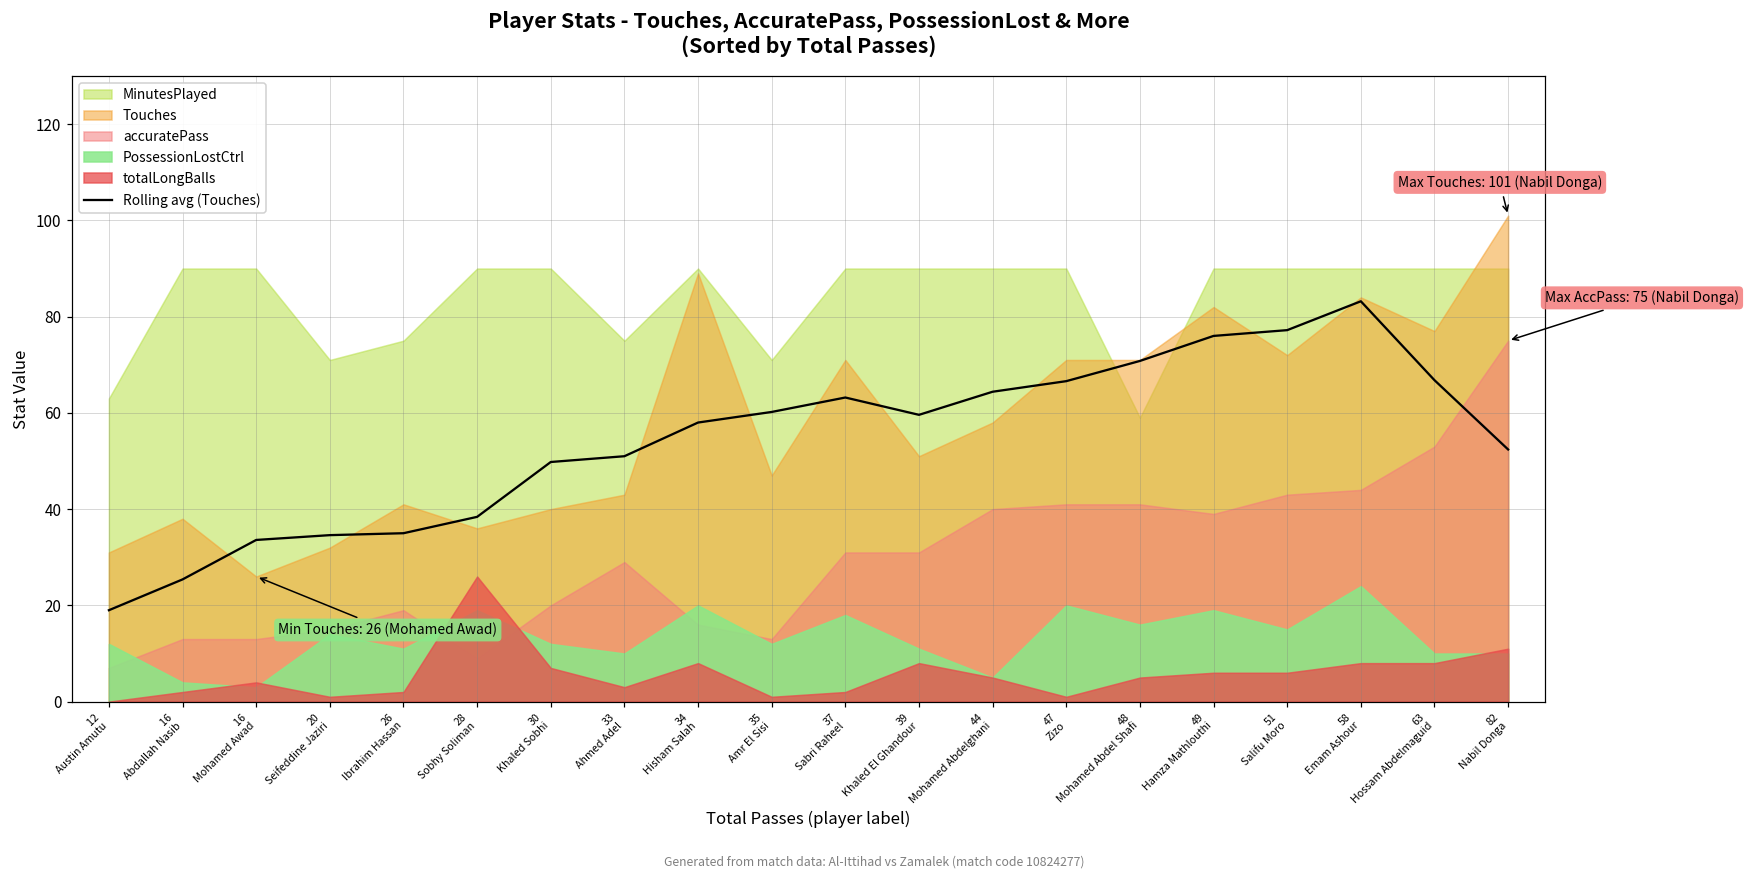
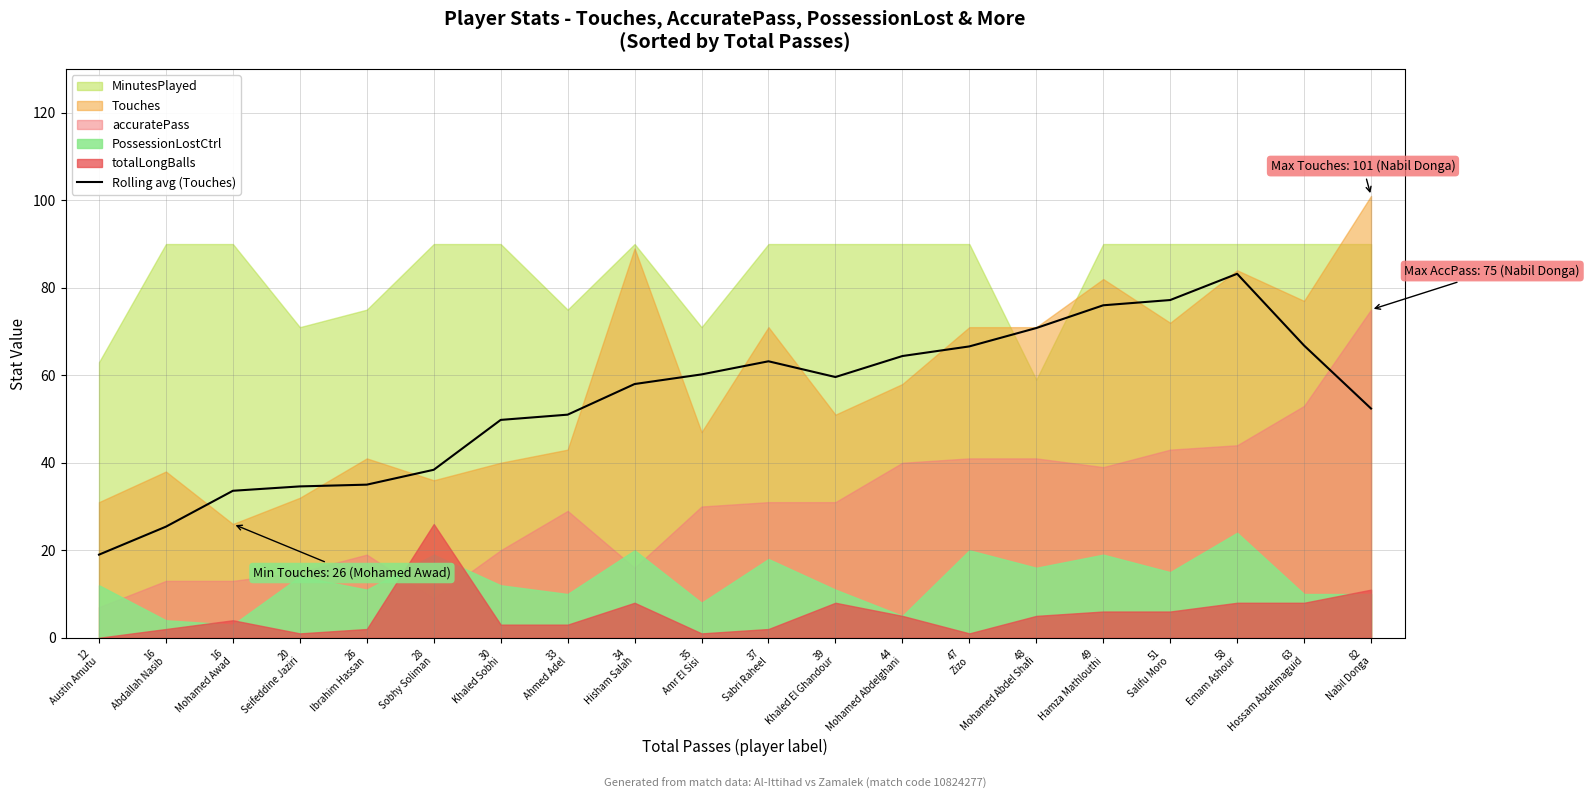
totalLongBalls, 30 Khaled Sobhi: 7 -> 3
accuratePass, 35 Amr El Sisi: 13 -> 30
PossessionLostCtrl, 35 Amr El Sisi: 12 -> 8
